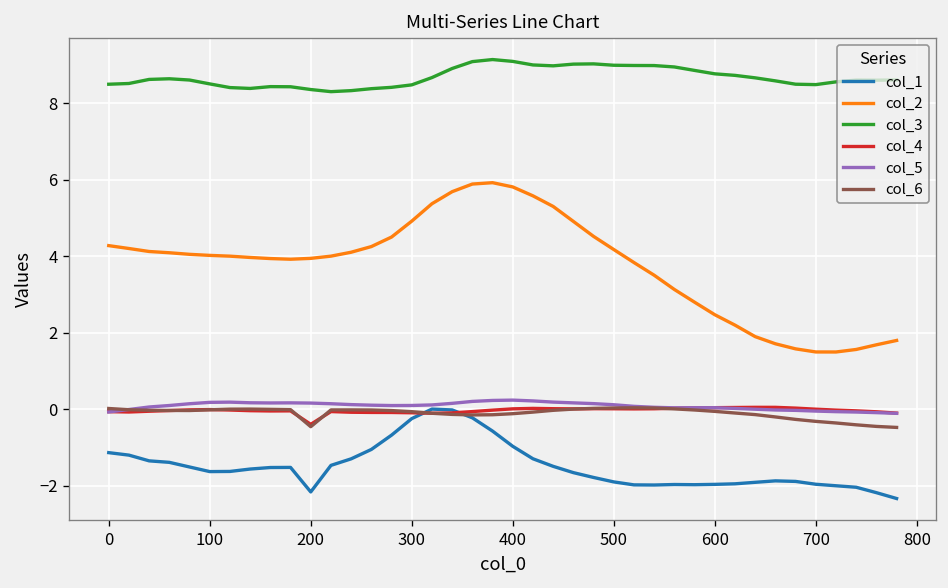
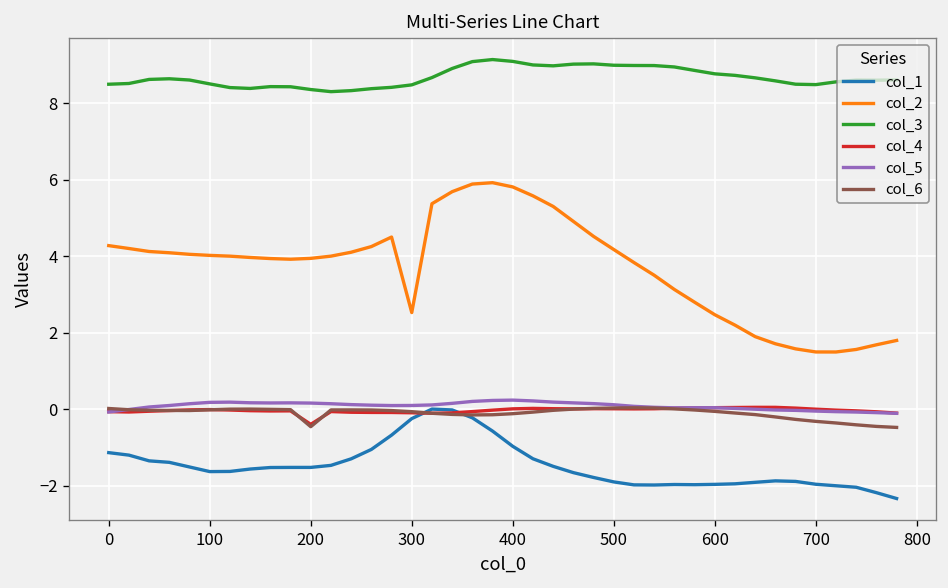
col_1, 200: -2.2 -> -1.5
col_2, 300: 4.9 -> 2.5
